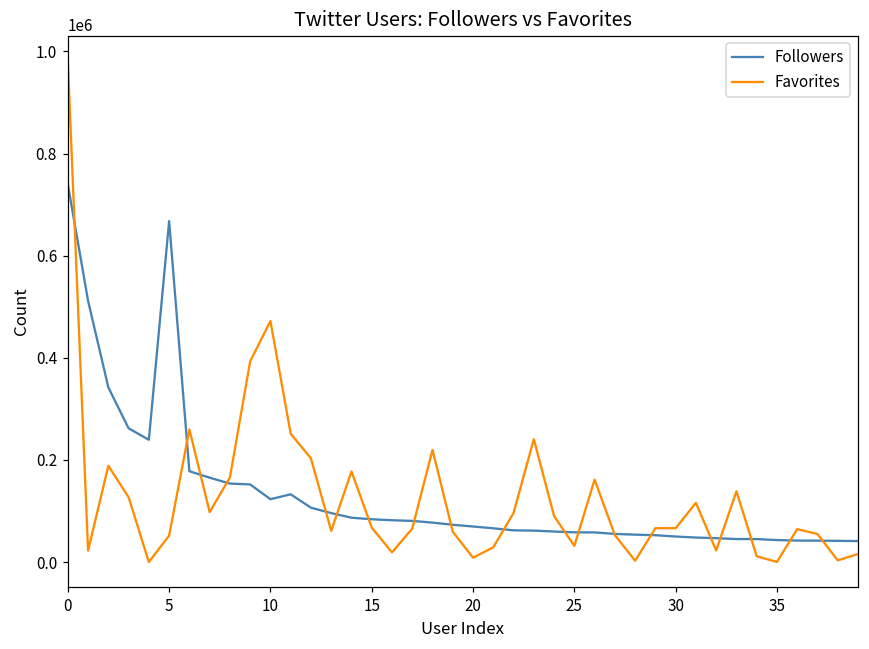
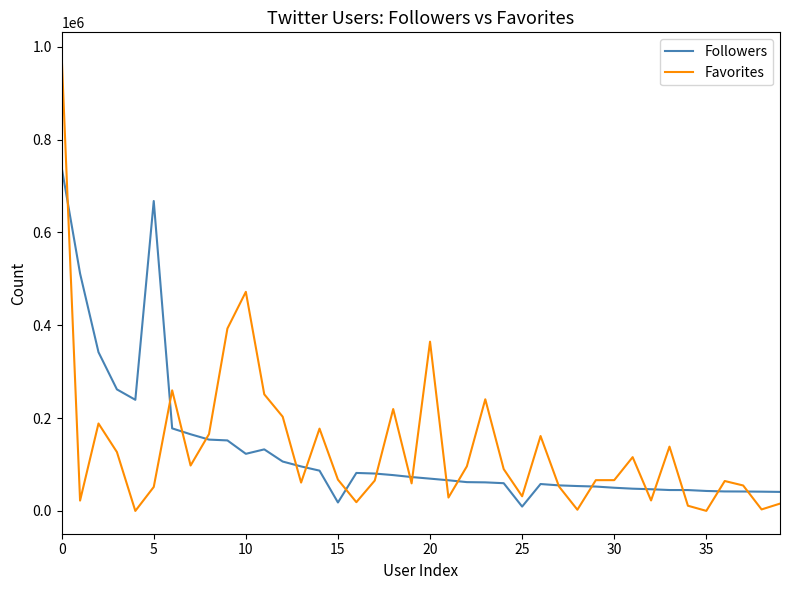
Followers, 15: 80000 -> 20000
Favorites, 20: 10000 -> 360000
Followers, 25: 60000 -> 10000
